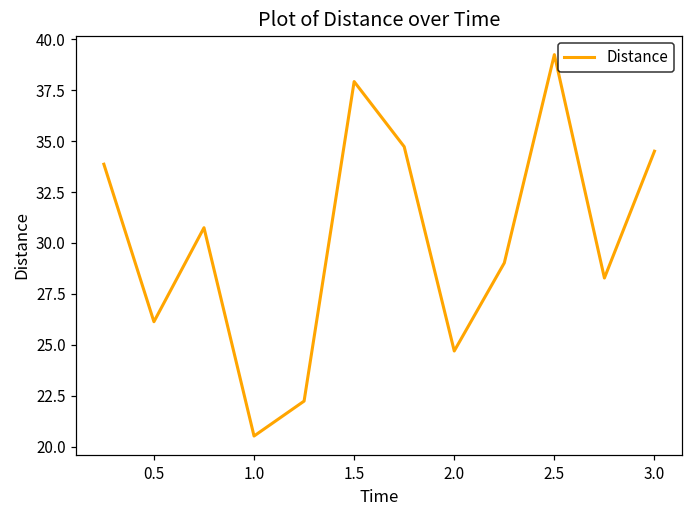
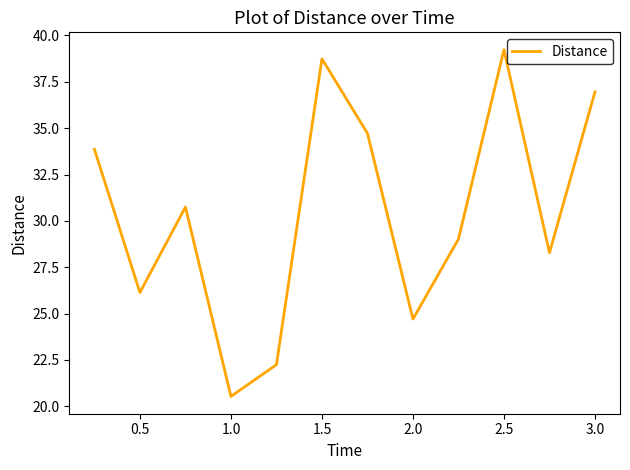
1.5: 37.9 -> 38.7
3.0: 34.5 -> 37.0
